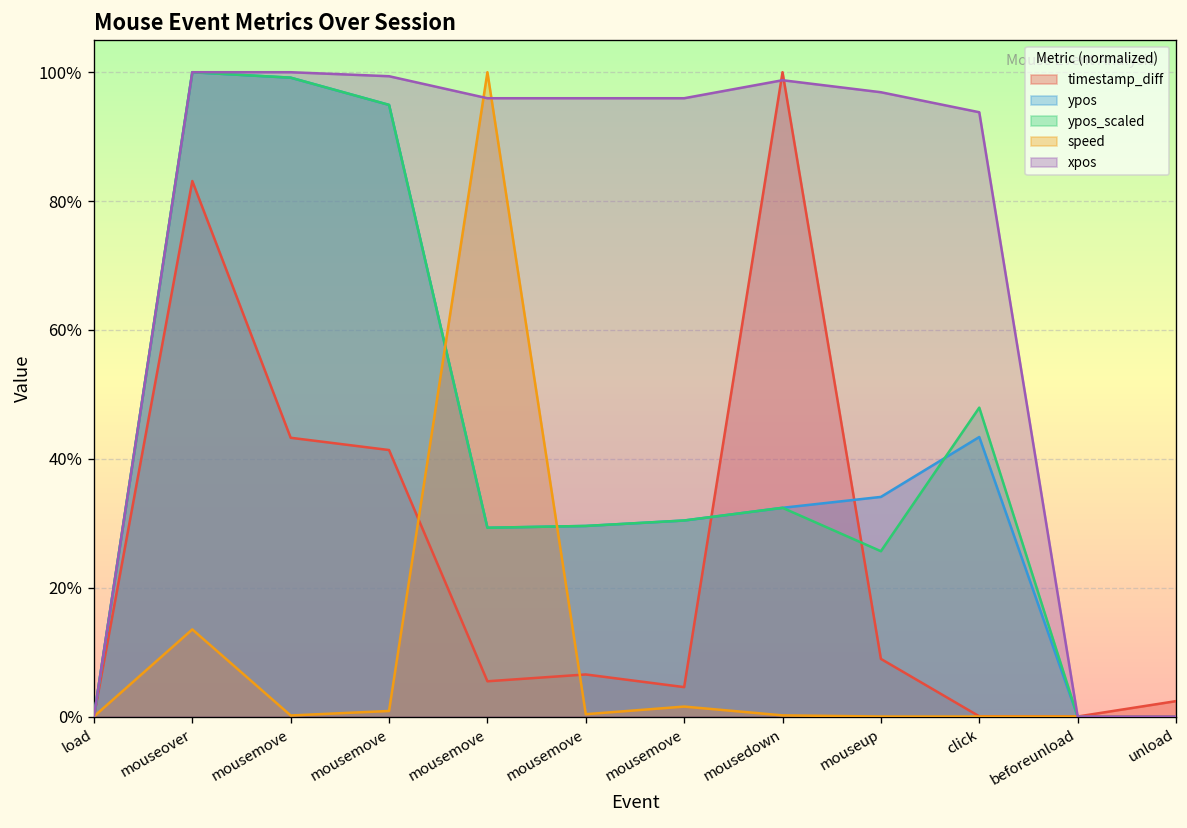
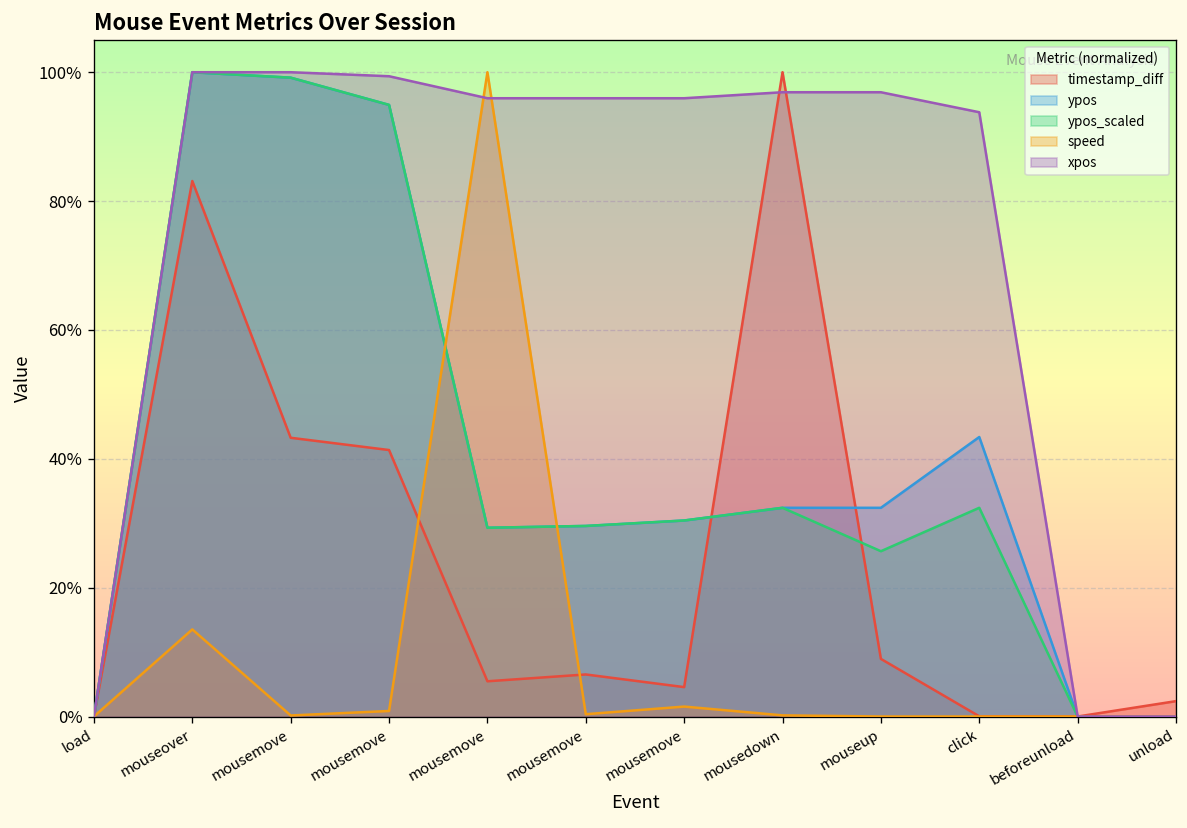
xpos, mousedown: 99% -> 97%
ypos, mouseup: 34% -> 32%
ypos_scaled, click: 48% -> 32%
